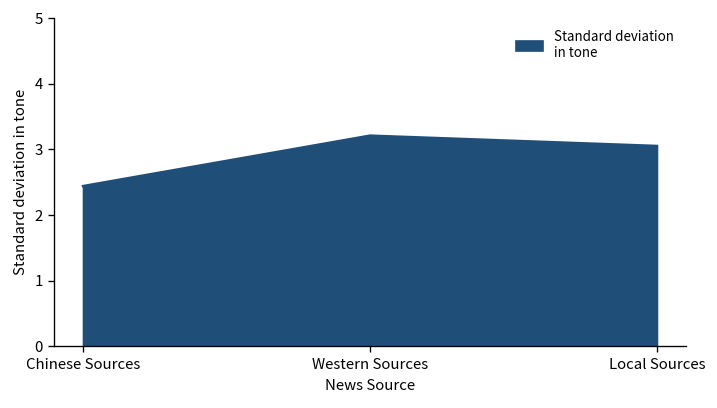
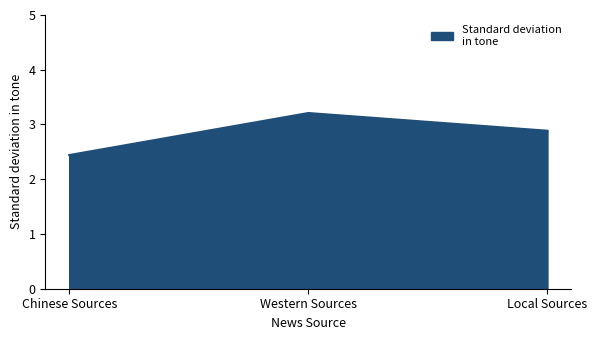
Local Sources: 3.1 -> 2.9
